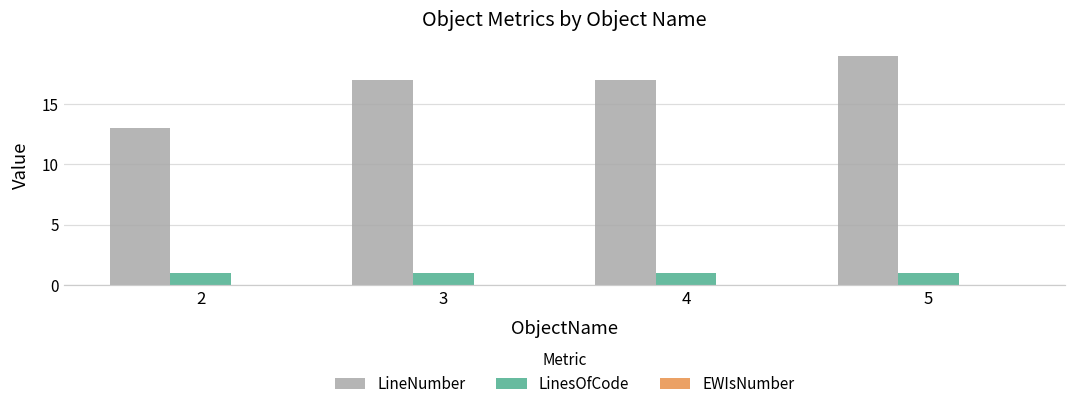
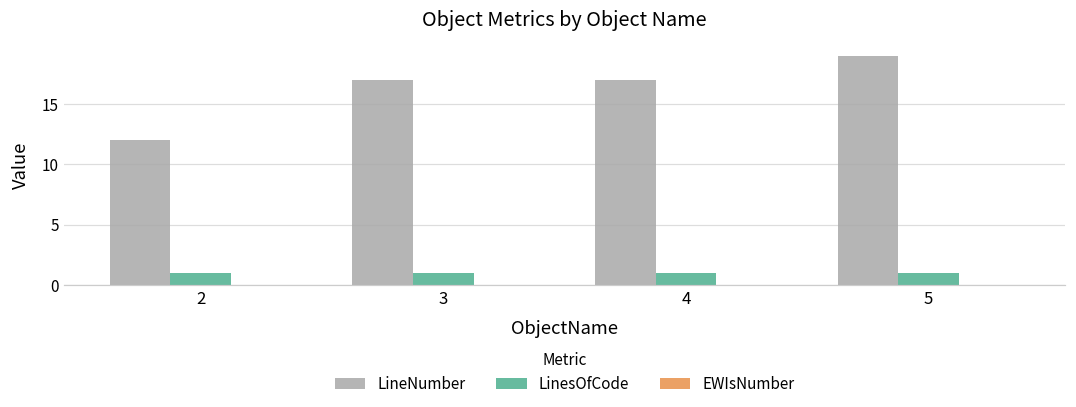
LineNumber, 2: 13 -> 12
